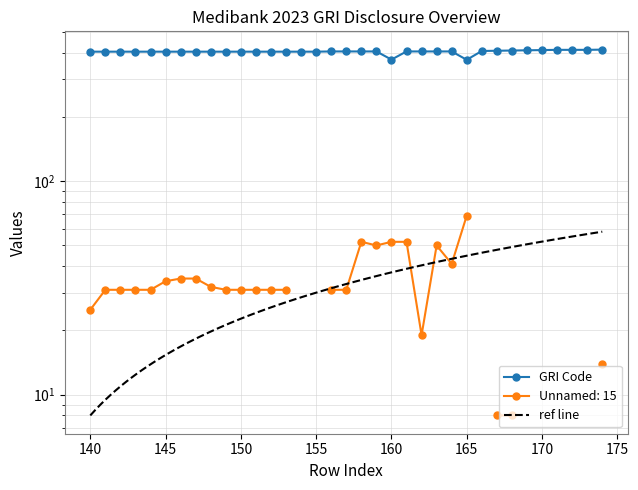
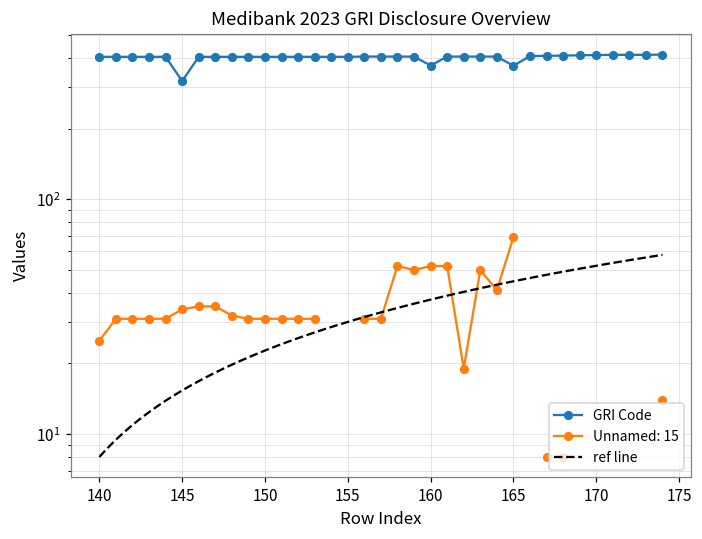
GRI Code, 145: 400 -> 320
